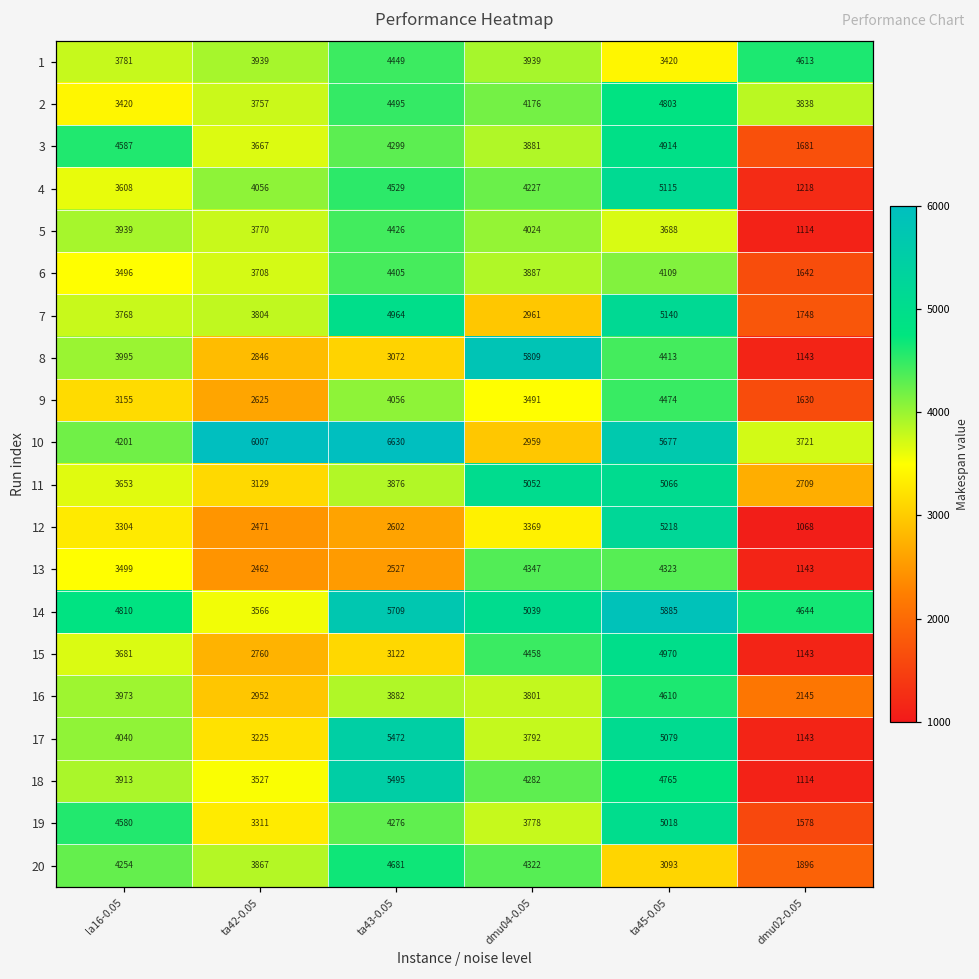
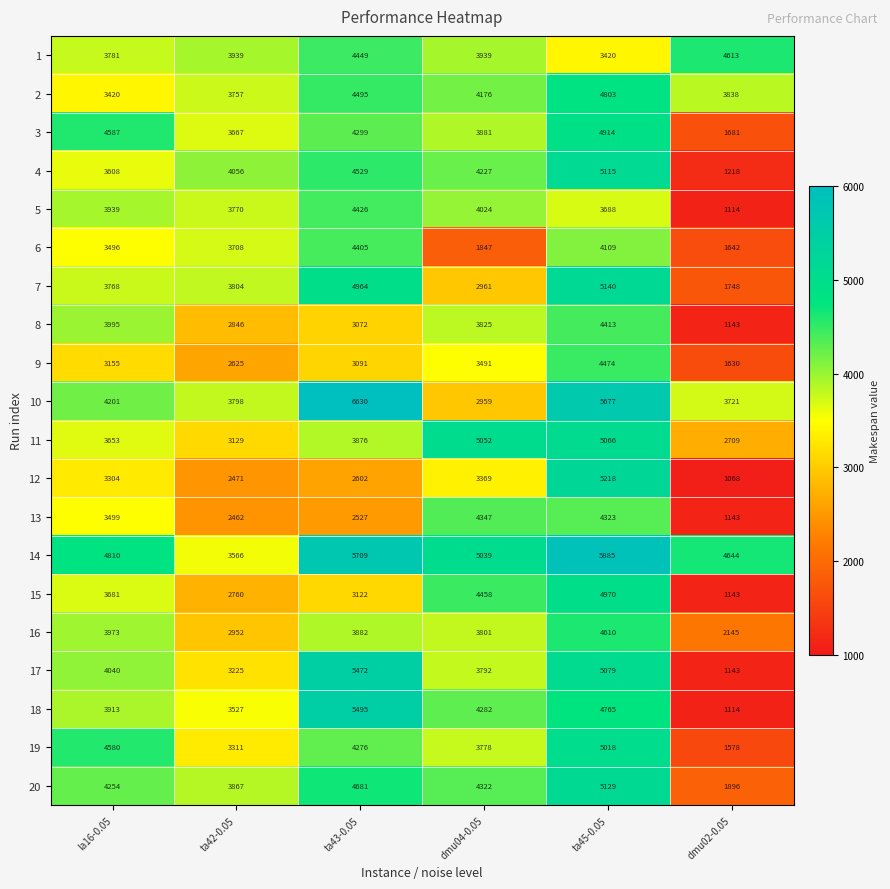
6, dmu04-0.05: 3887 -> 1847
8, dmu04-0.05: 5809 -> 3825
9, ta43-0.05: 4056 -> 3091
10, ta42-0.05: 6007 -> 3798
20, ta45-0.05: 3093 -> 5129
